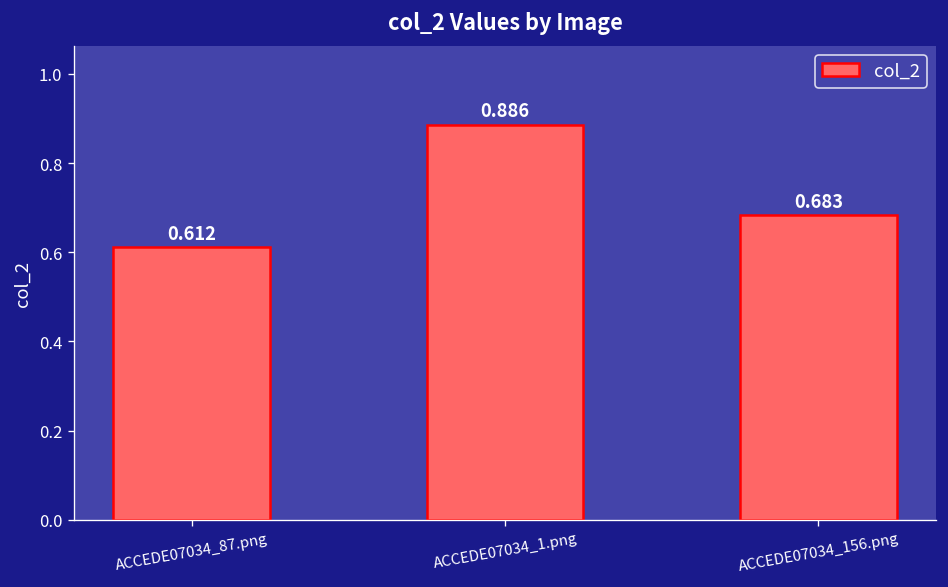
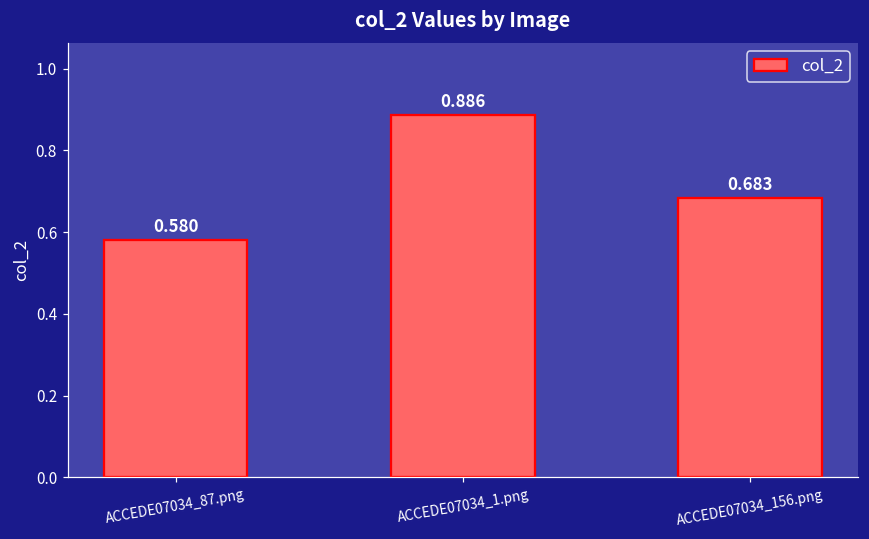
ACCEDE07034_87.png: 0.612 -> 0.580
